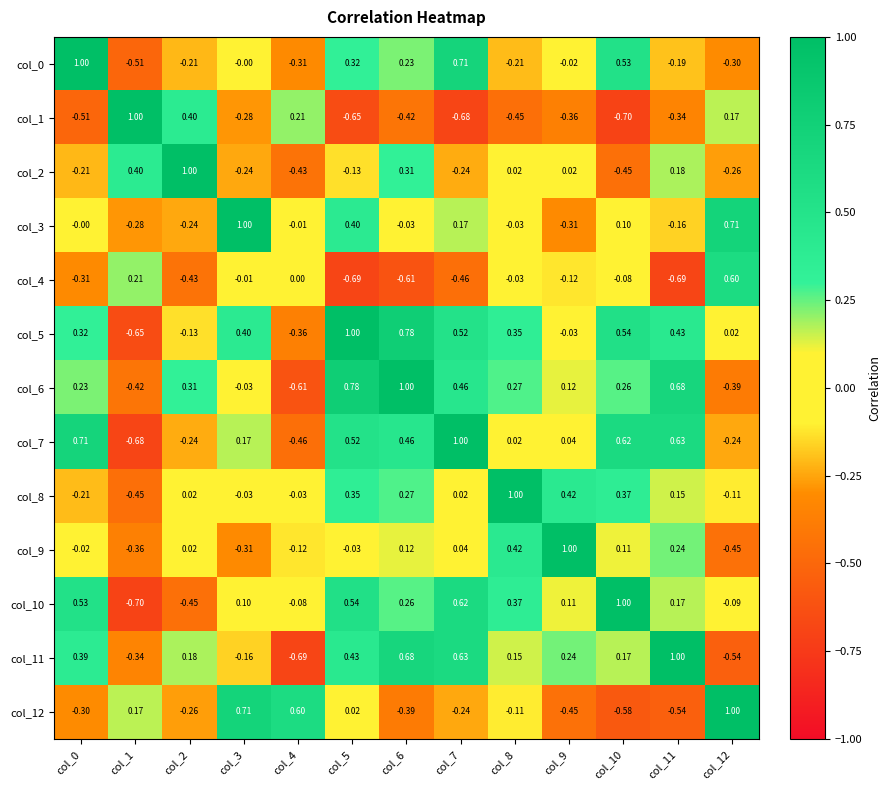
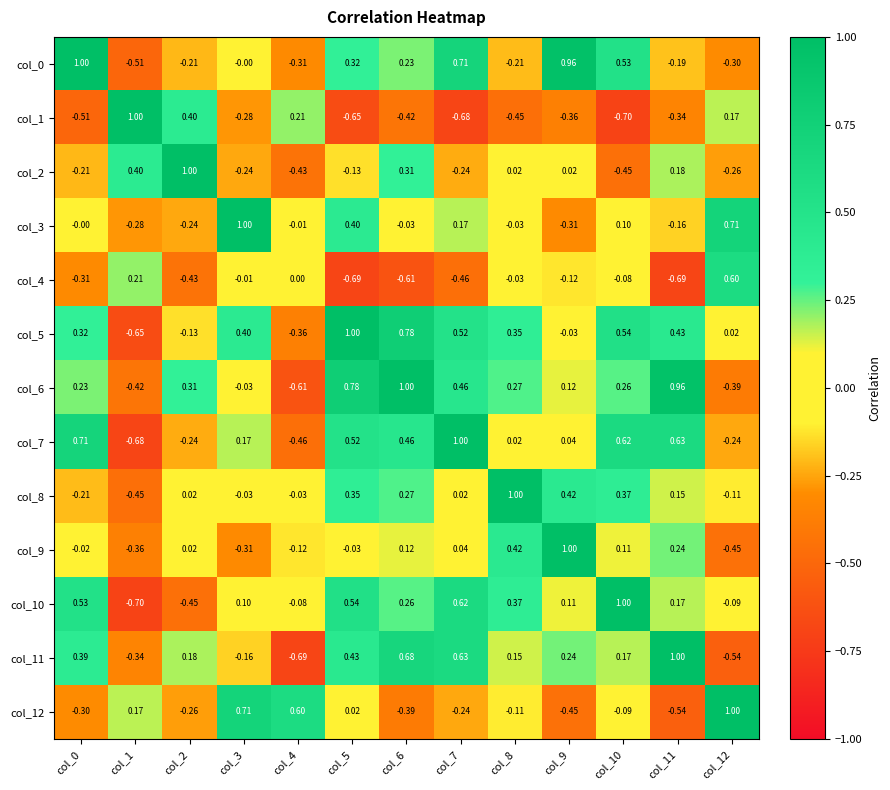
col_0, col_9: -0.02 -> 0.96
col_6, col_11: 0.68 -> 0.96
col_12, col_10: -0.58 -> -0.09
